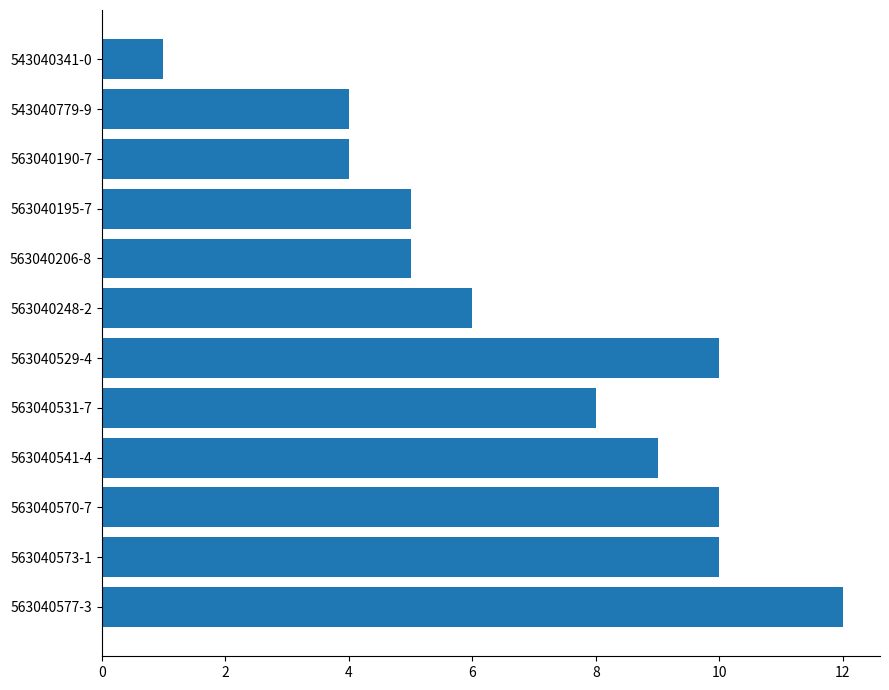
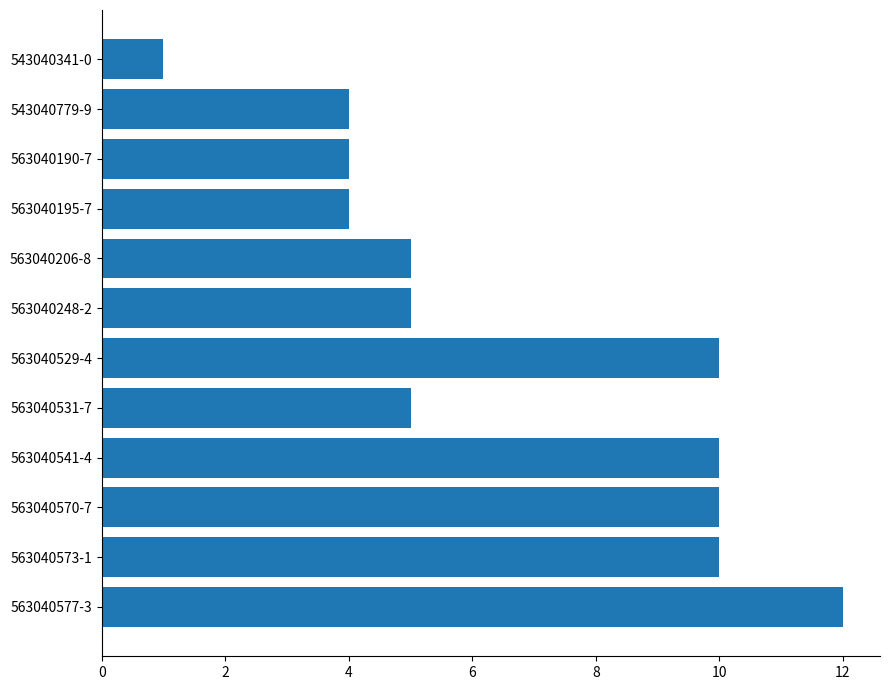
563040195-7: 5 -> 4
563040248-2: 6 -> 5
563040531-7: 8 -> 5
563040541-4: 9 -> 10
